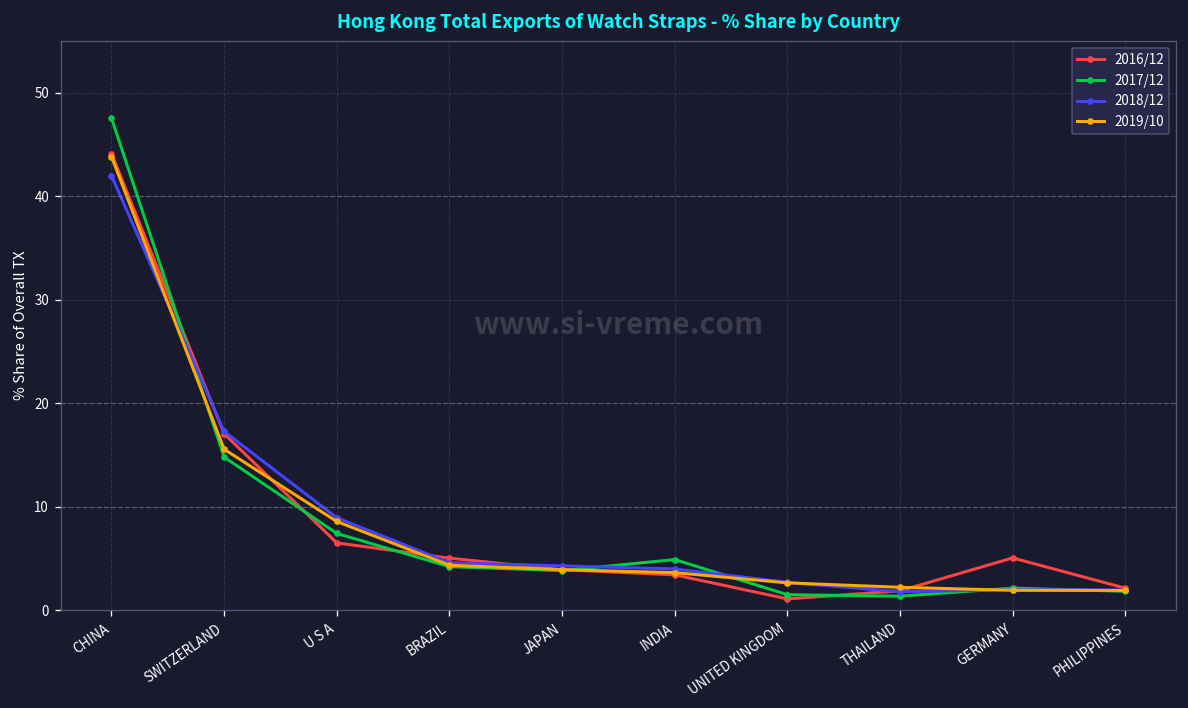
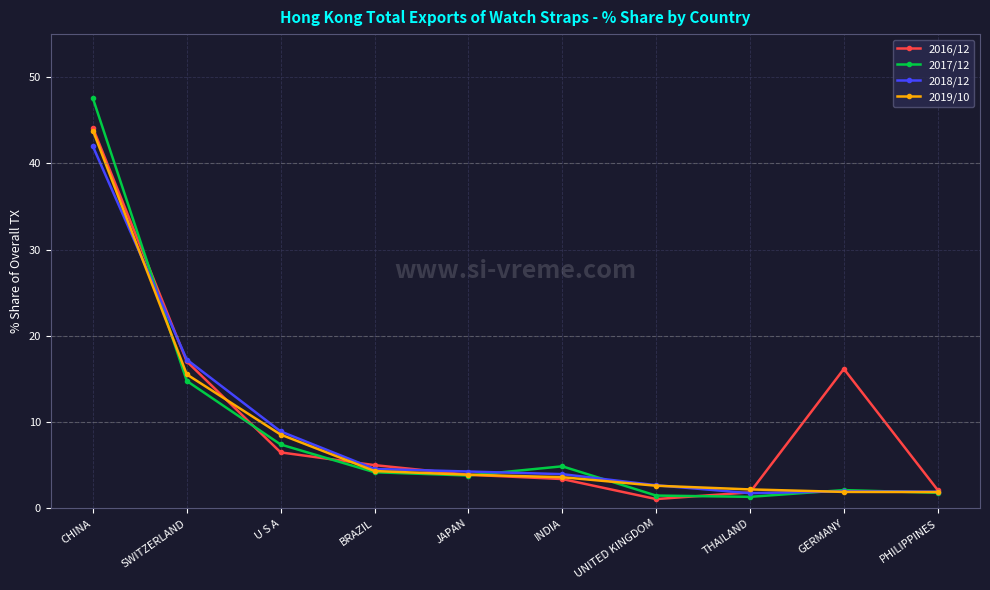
2016/12, GERMANY: 5 -> 16
